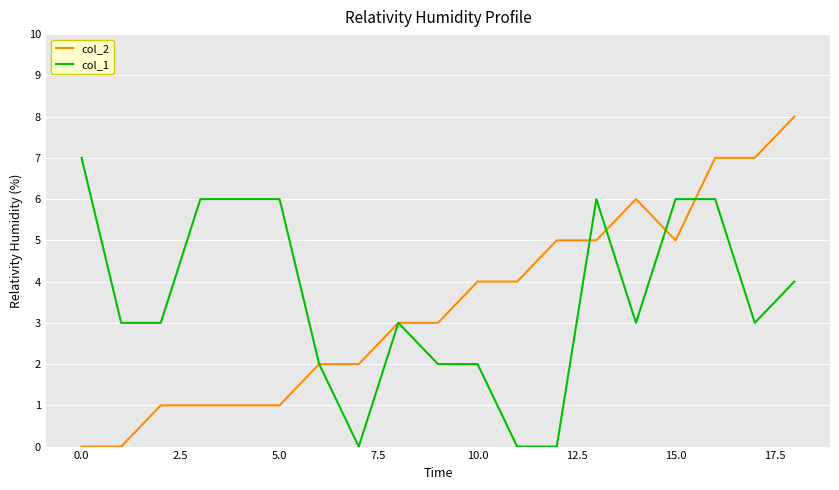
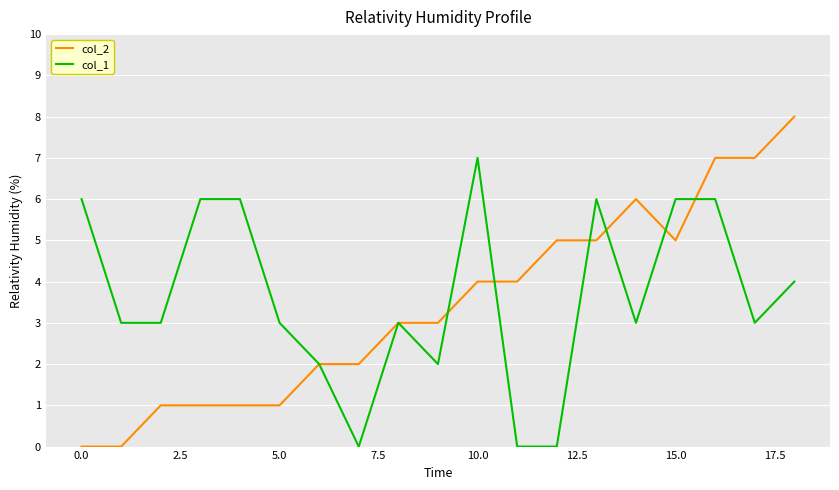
col_1, 0.0: 7 -> 6
col_1, 5.0: 6 -> 3
col_1, 10.0: 2 -> 7
